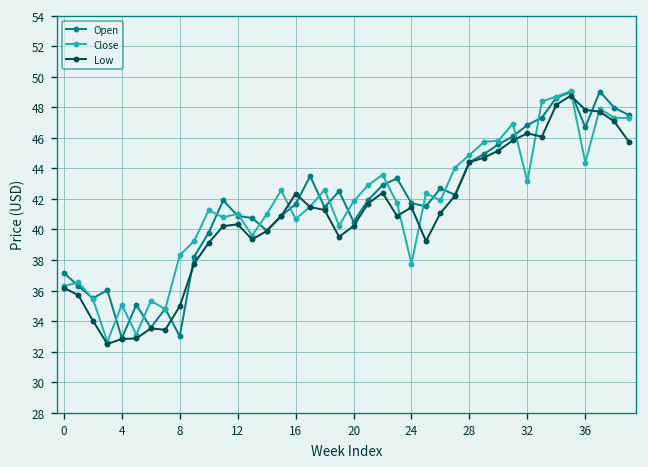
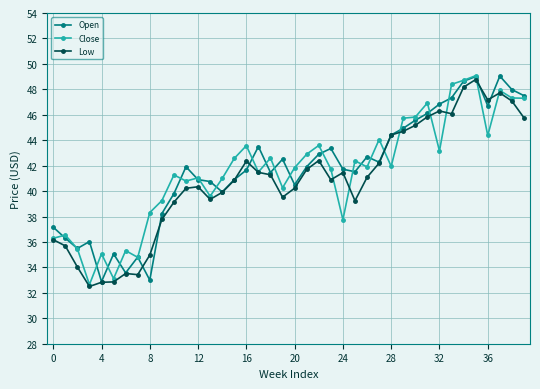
Close, 16: 40.7 -> 43.6
Close, 28: 44.9 -> 41.9
Low, 36: 47.8 -> 47.2
